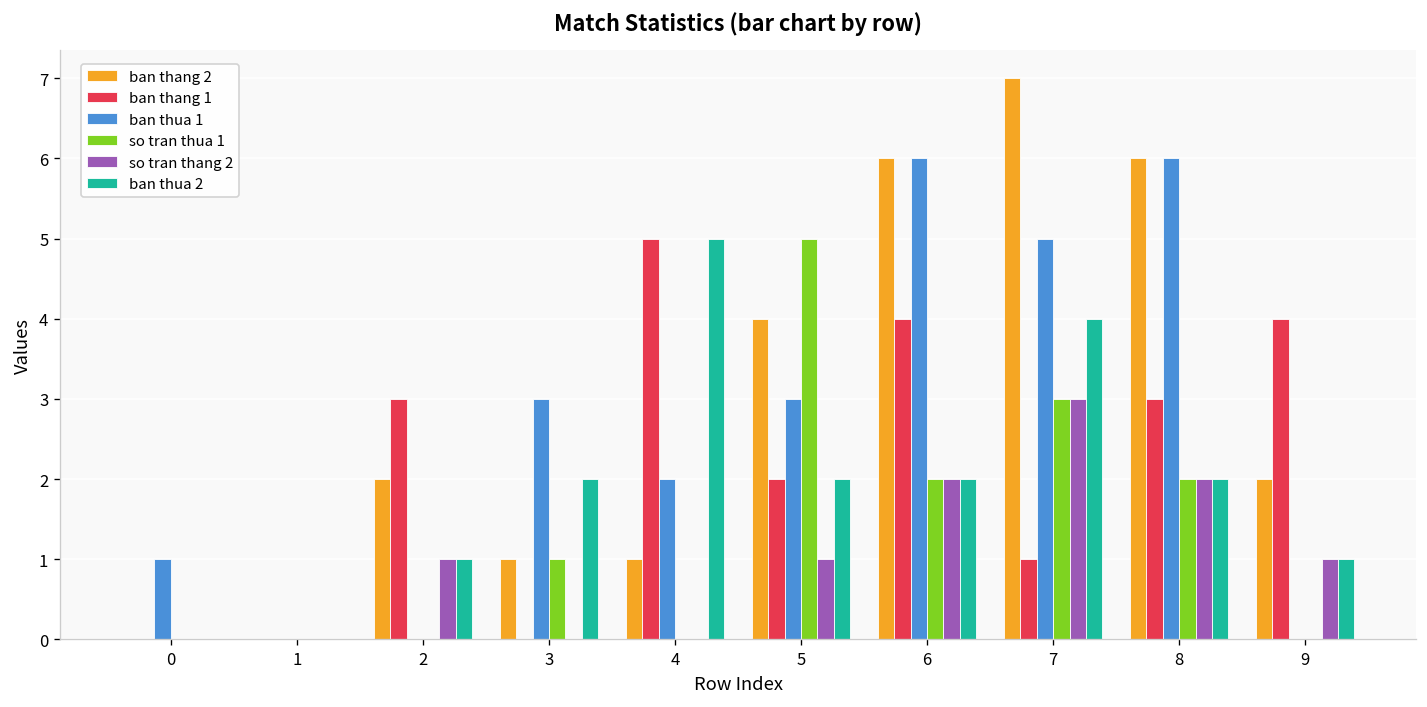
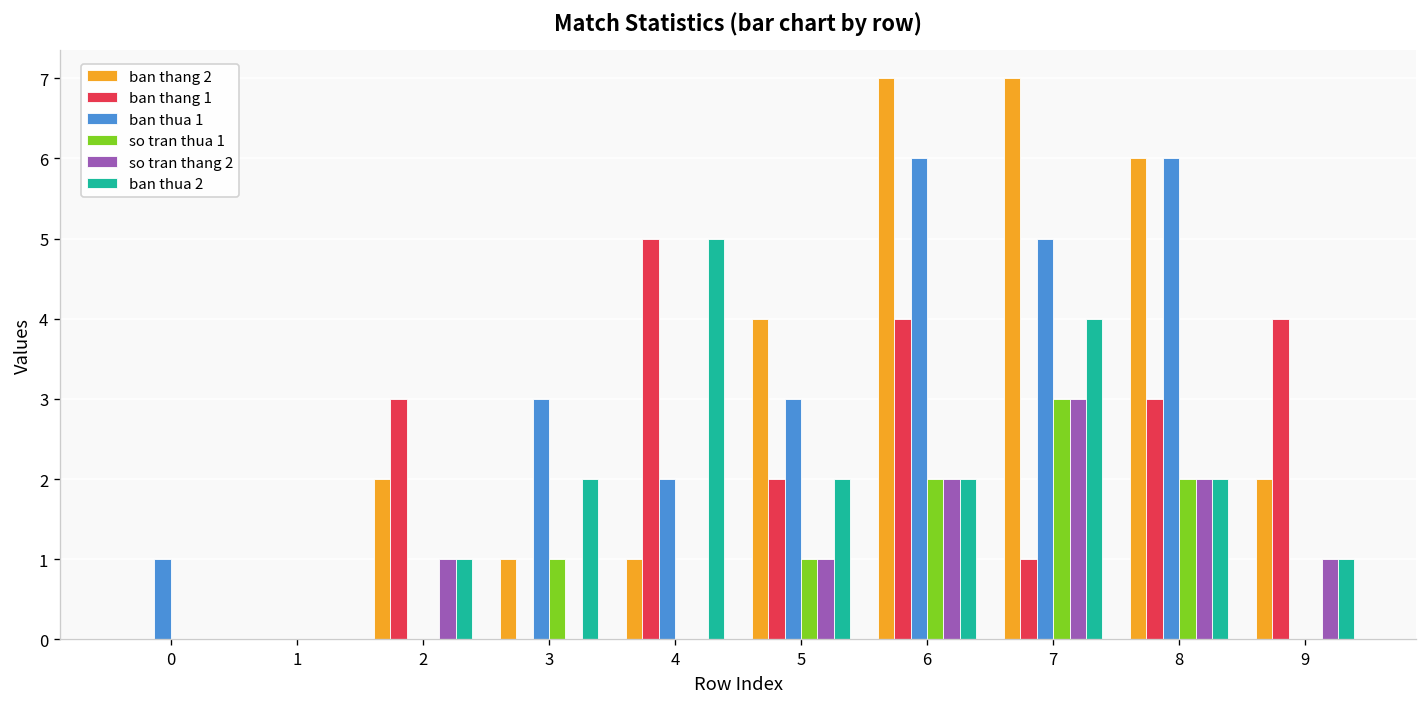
so tran thua 1, 5: 5 -> 1
ban thang 2, 6: 6 -> 7
